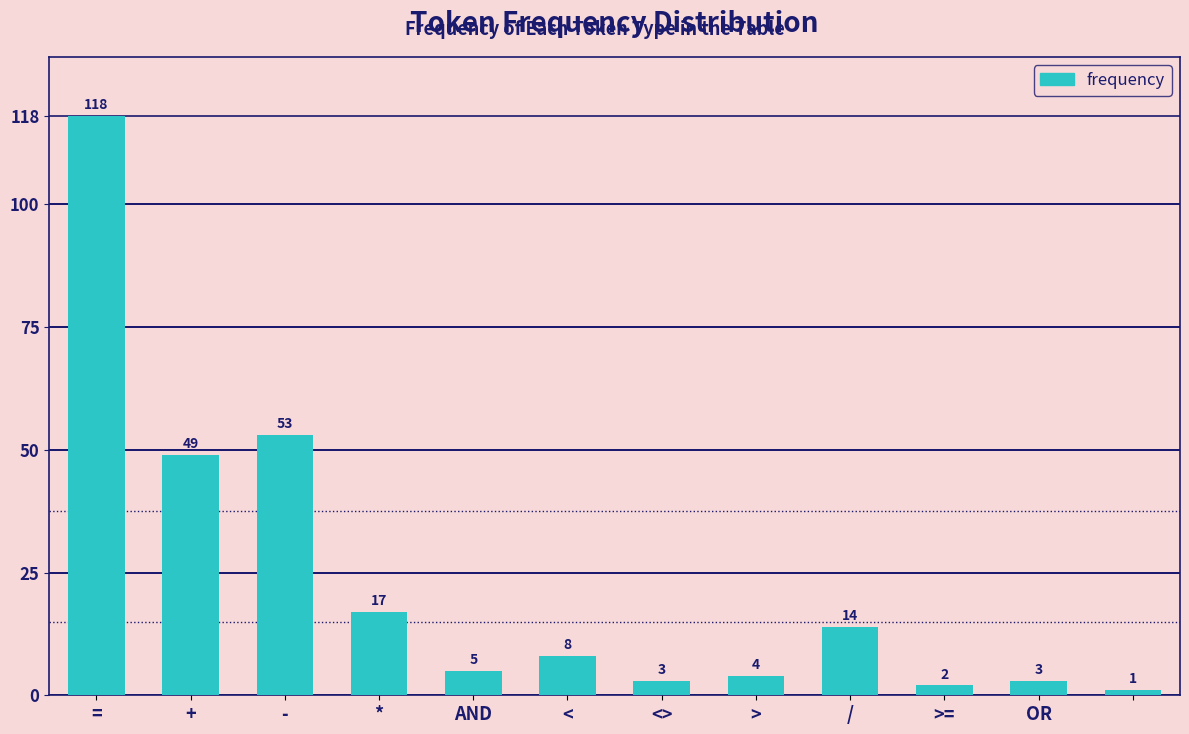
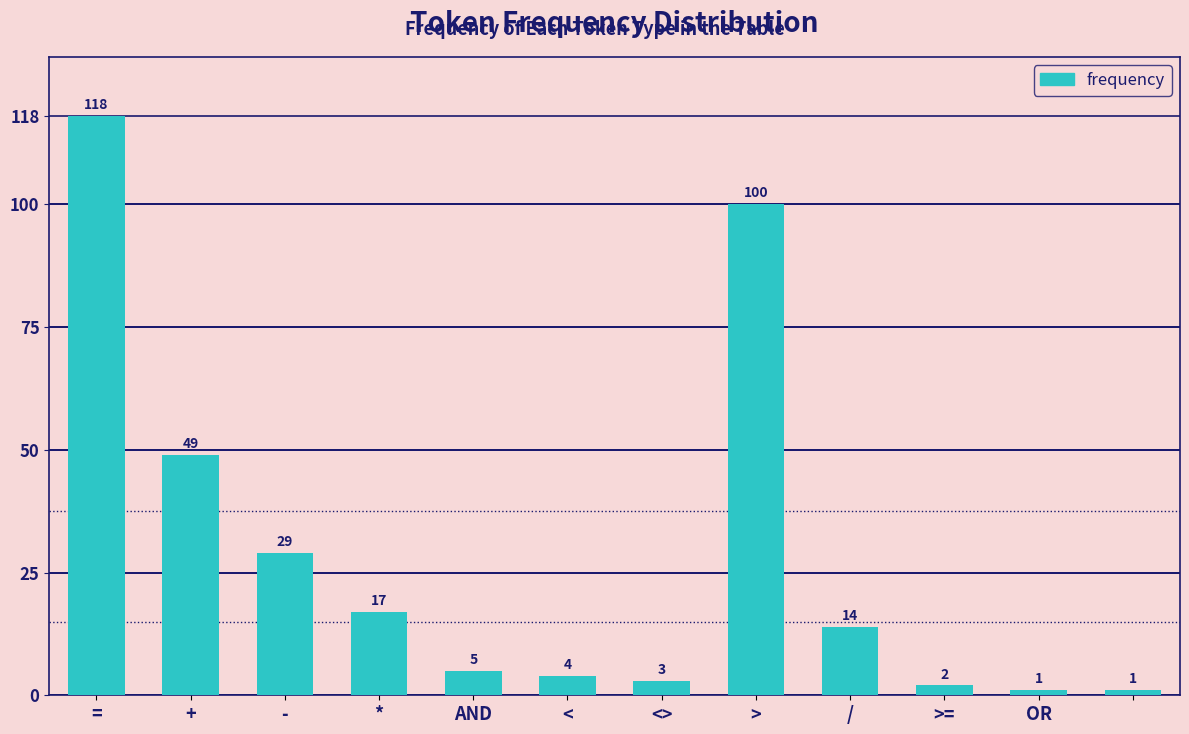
-: 53 -> 29
<: 8 -> 4
>: 4 -> 100
OR: 3 -> 1
